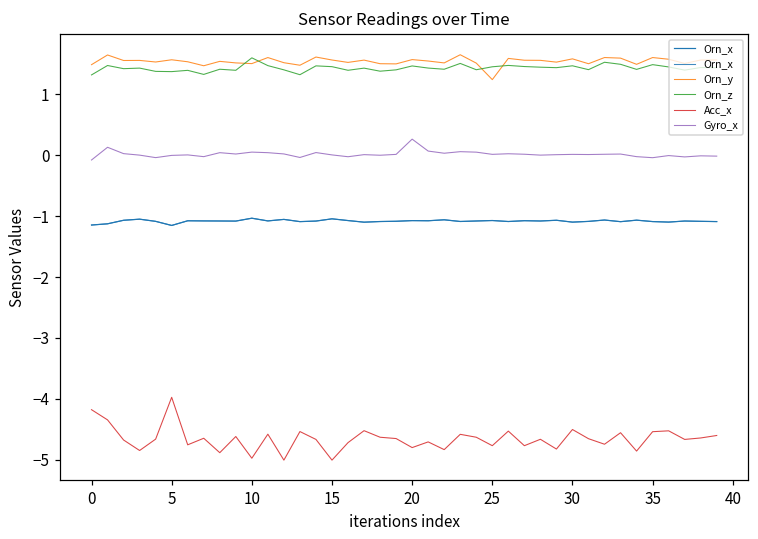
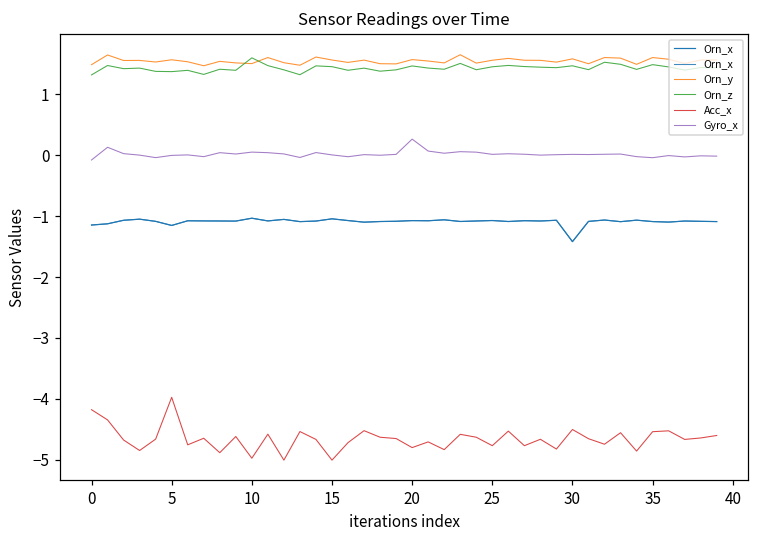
Orn_y, 25: 1.2 -> 1.6
Orn_x, 30: -1.1 -> -1.4
